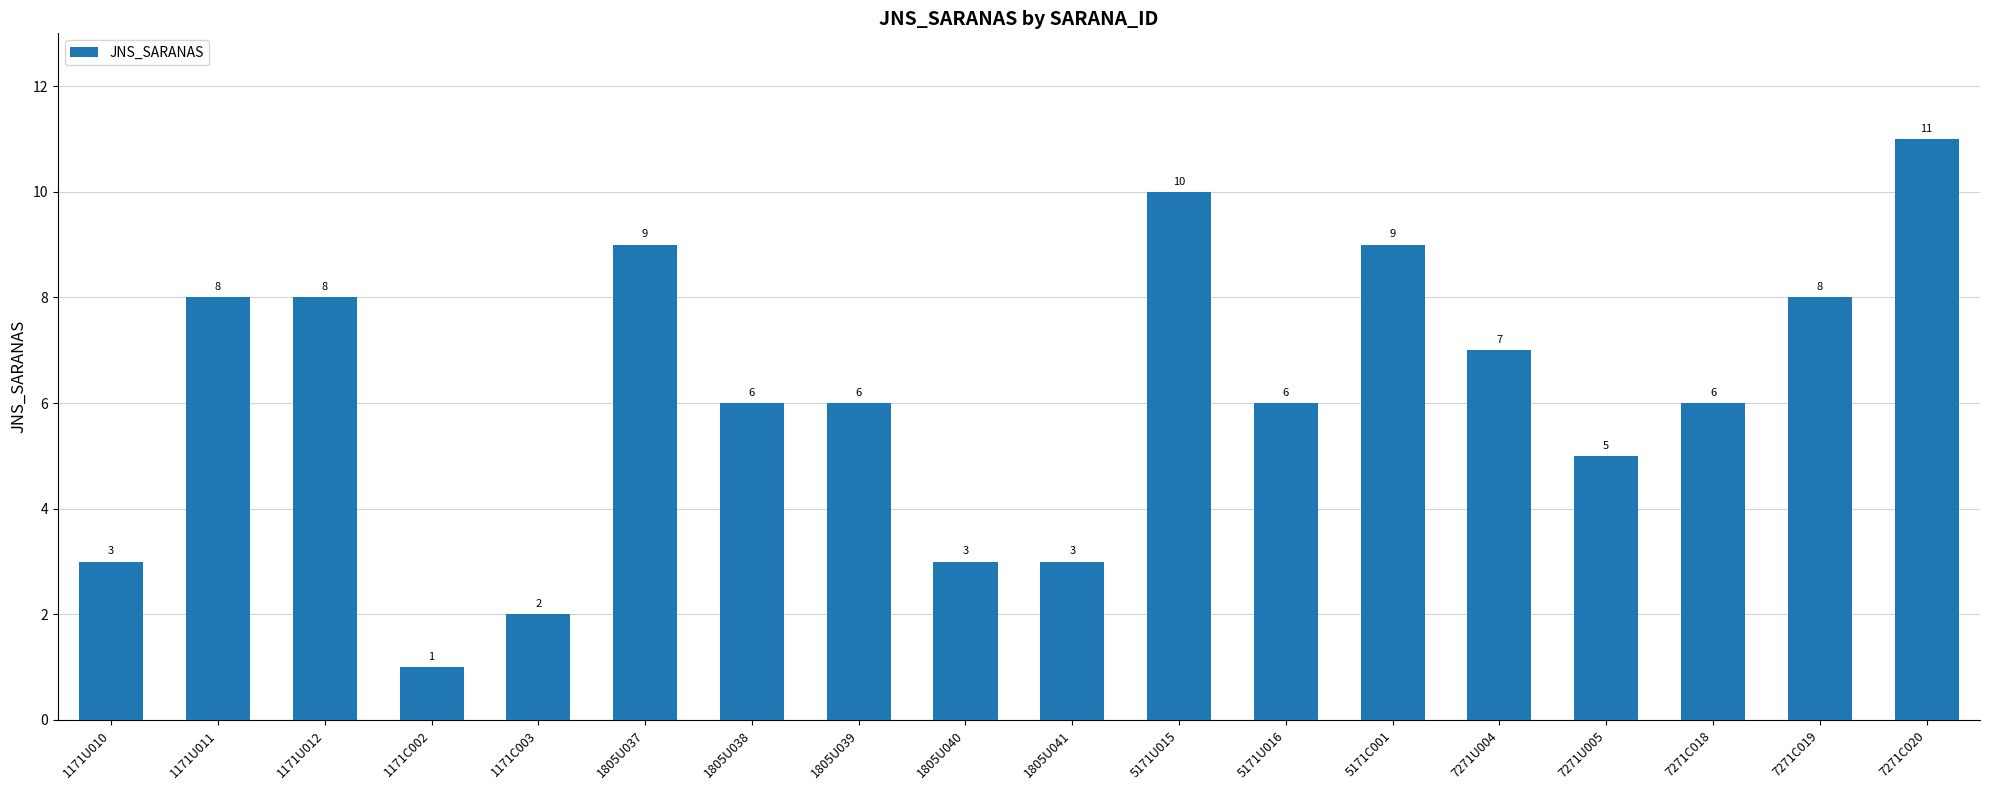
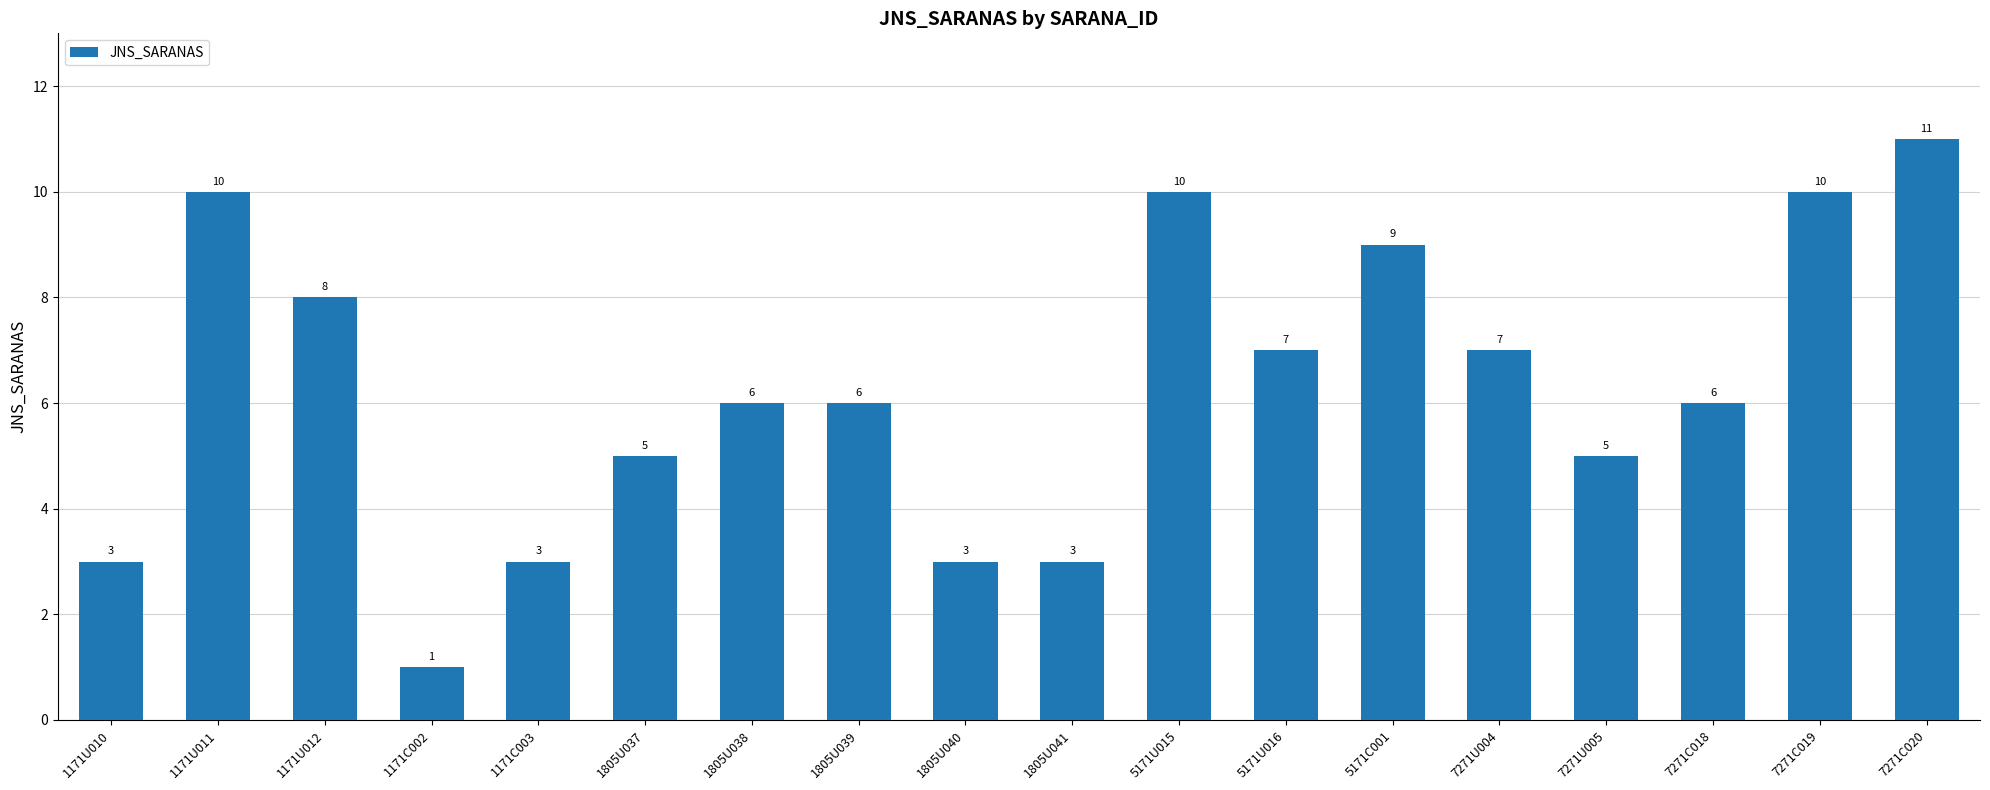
1171U011: 8 -> 10
1171C003: 2 -> 3
1805U037: 9 -> 5
5171U016: 6 -> 7
7271C019: 8 -> 10
